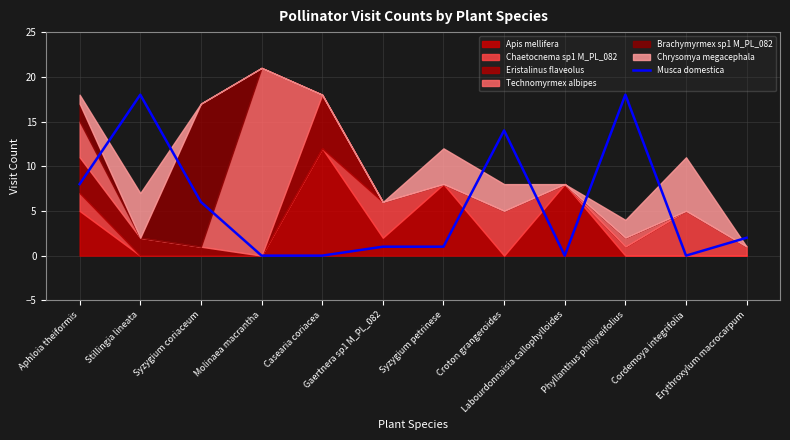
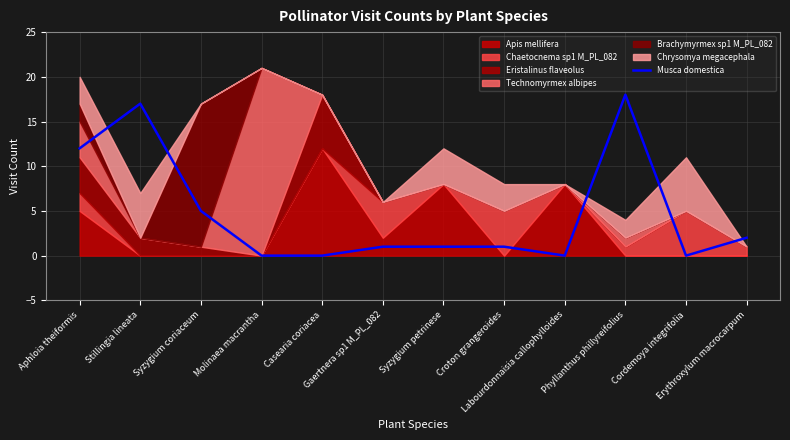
Musca domestica, Aphloia theiformis: 8 -> 12
Chrysomya megacephala, Aphloia theiformis: 1 -> 3
Musca domestica, Stillingia lineata: 18 -> 17
Musca domestica, Syzygium coriaceum: 6 -> 5
Musca domestica, Croton grangeroides: 14 -> 1
